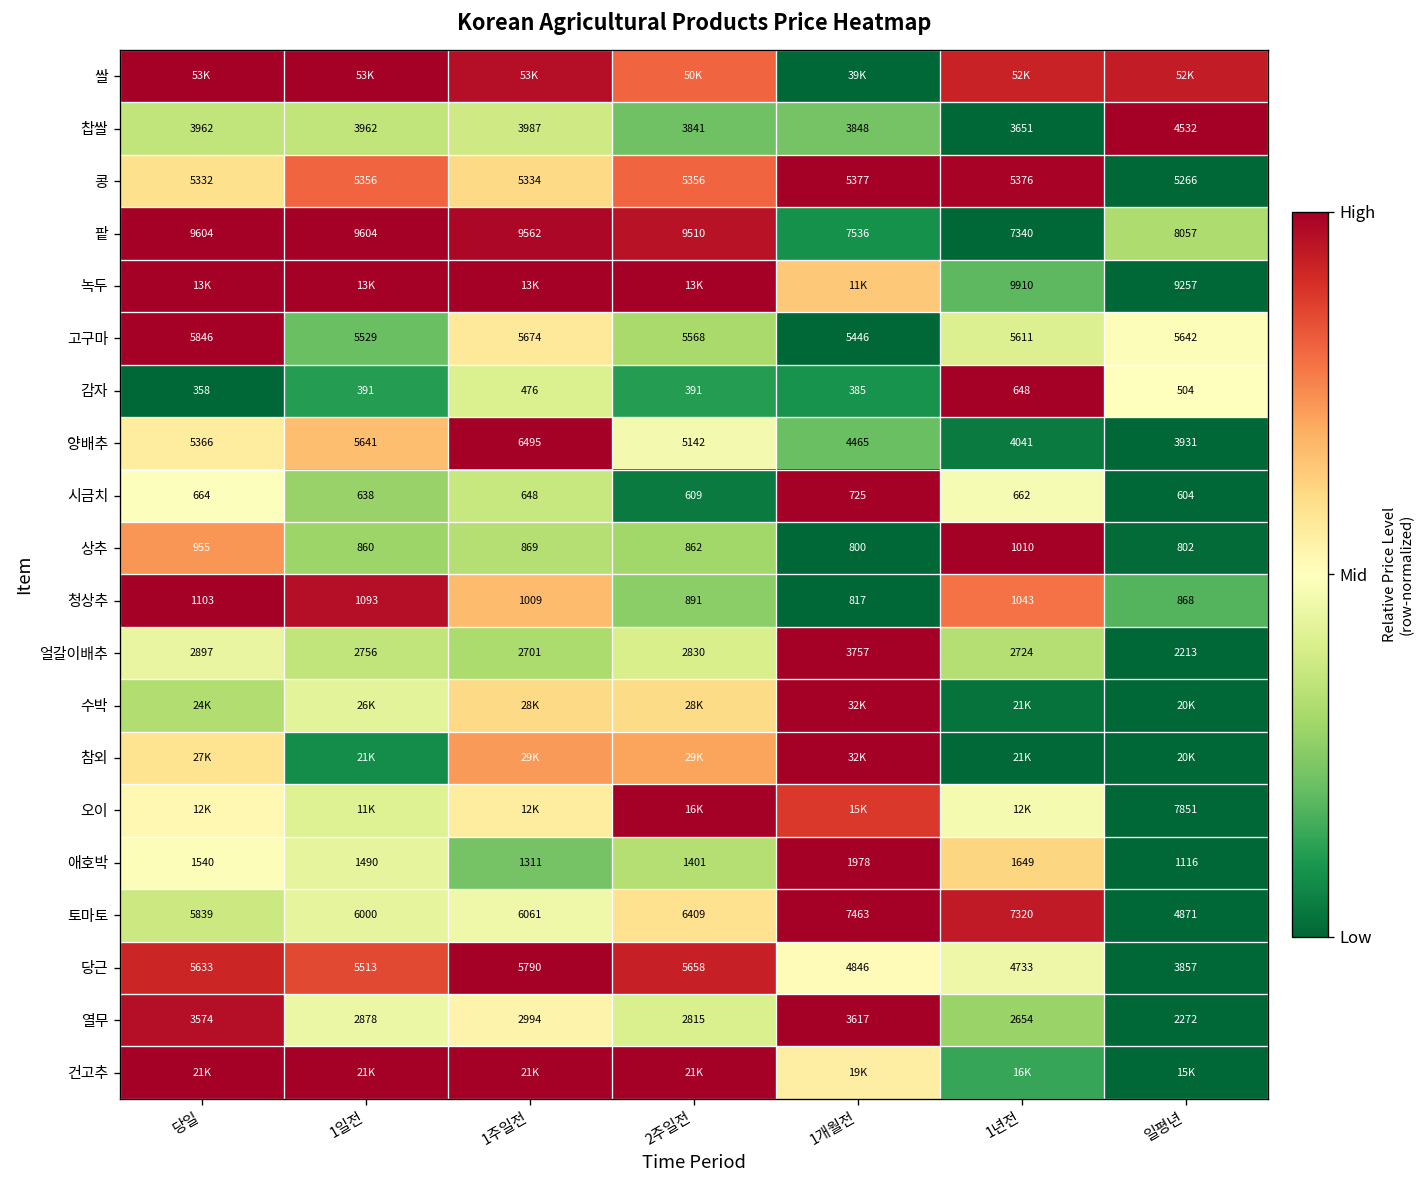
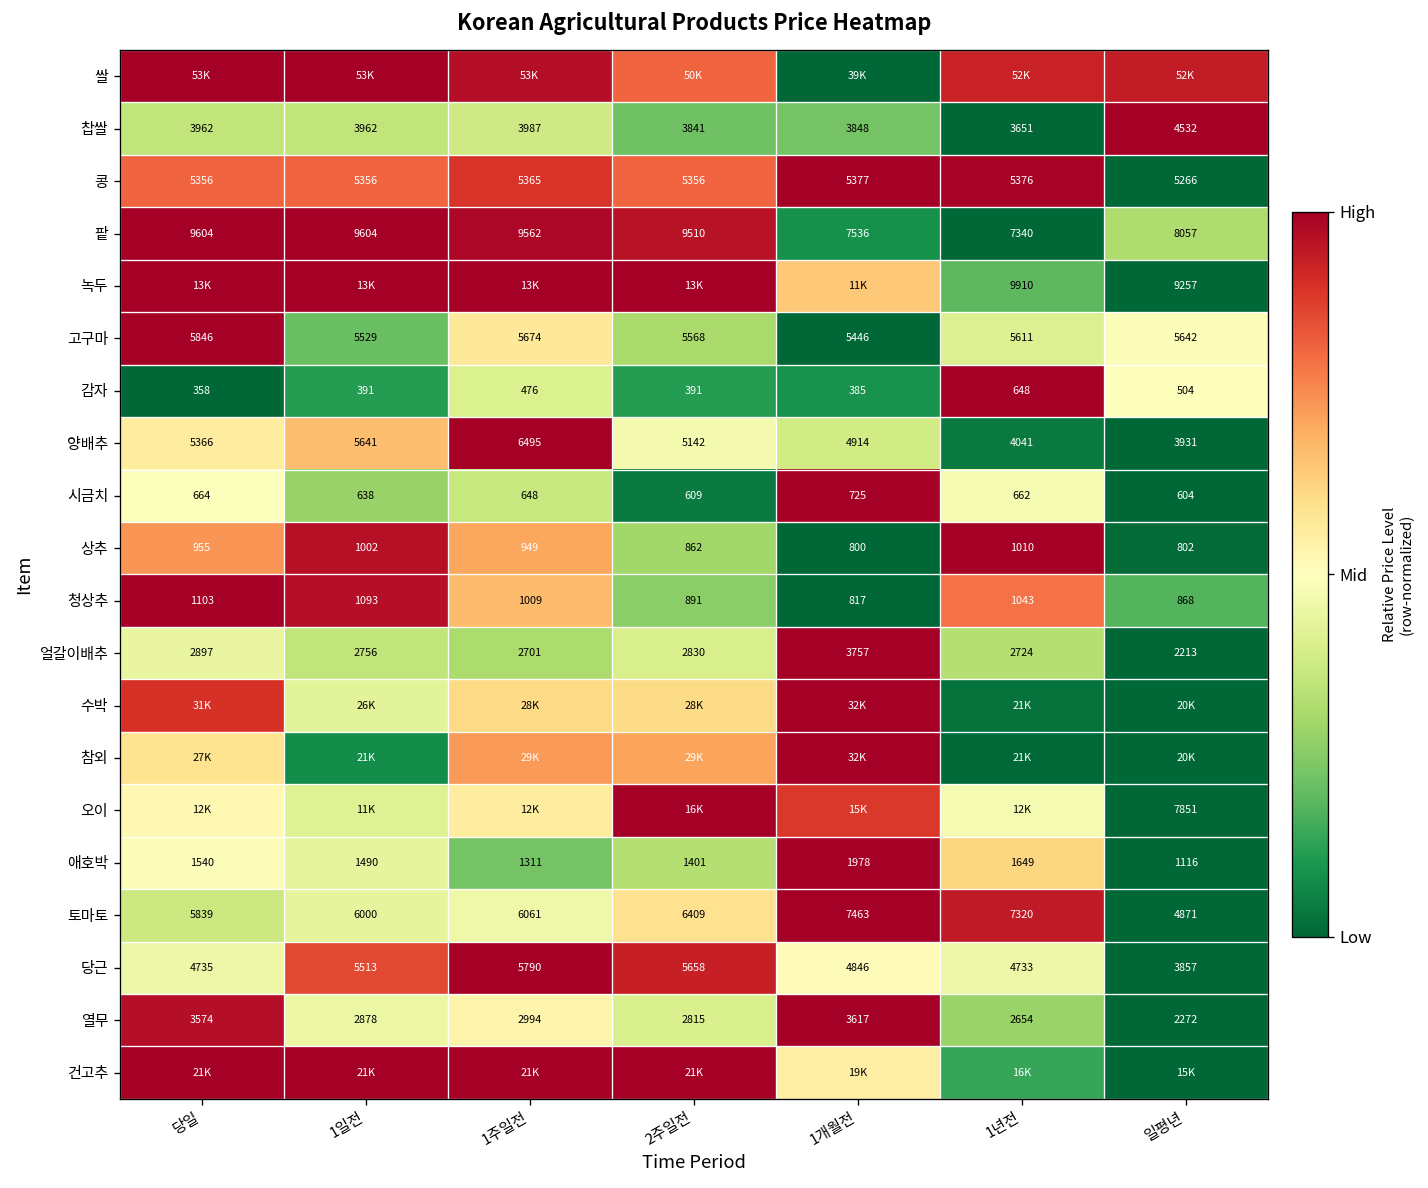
콩, 당일: 5332 -> 5356
콩, 1주일전: 5334 -> 5365
양배추, 1개월전: 4465 -> 4914
상추, 1일전: 860 -> 1002
상추, 1주일전: 869 -> 949
수박, 당일: 24K -> 31K
당근, 당일: 5633 -> 4735
